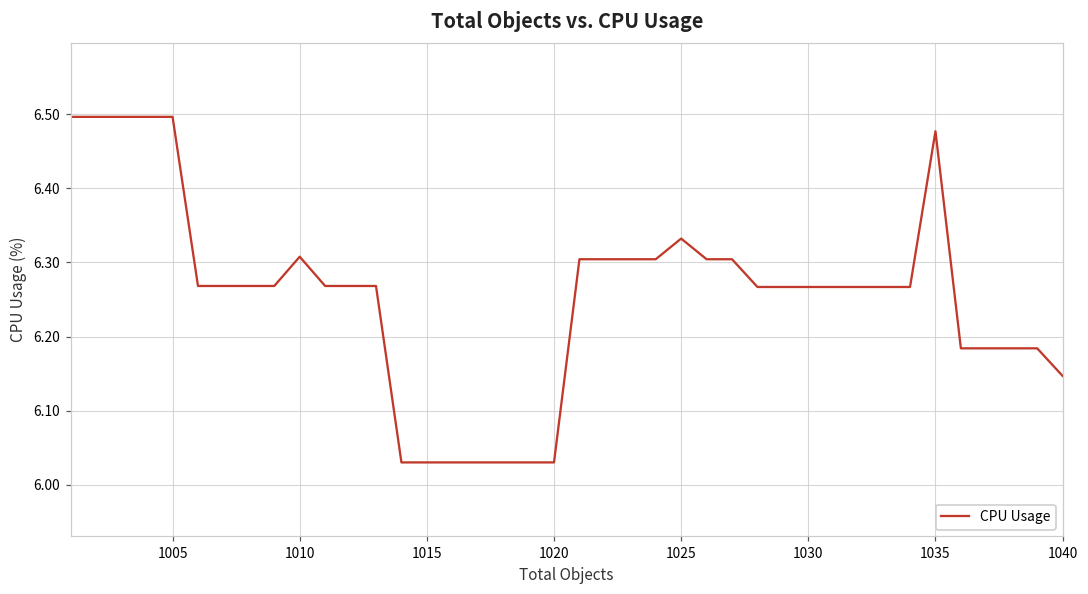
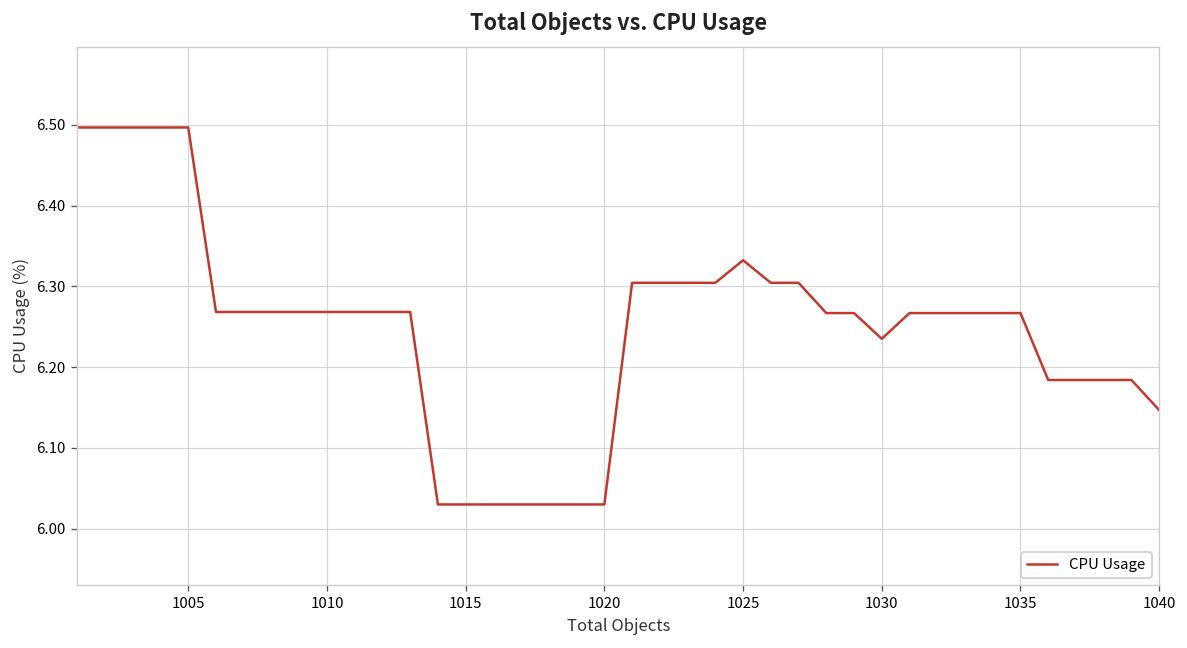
1010: 6.31 -> 6.27
1030: 6.27 -> 6.24
1035: 6.48 -> 6.27
